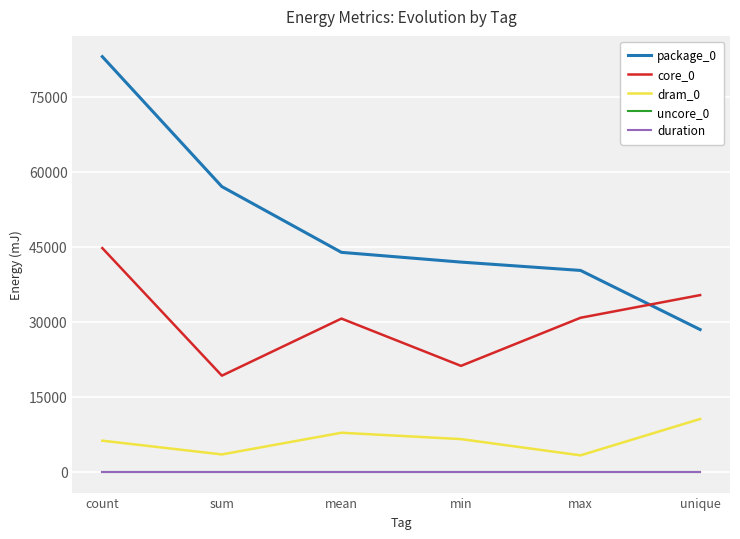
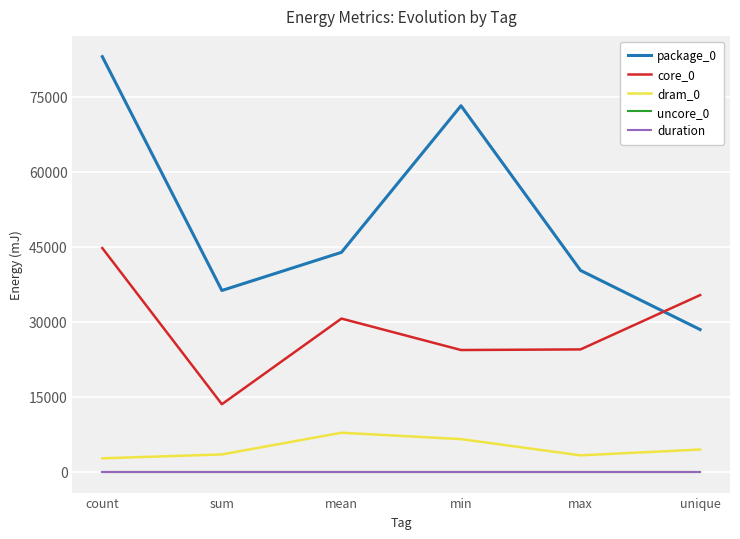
dram_0, count: 6000 -> 3000
package_0, sum: 57000 -> 36000
core_0, sum: 19000 -> 14000
package_0, min: 42000 -> 73000
core_0, min: 21000 -> 24000
core_0, max: 31000 -> 24000
dram_0, unique: 11000 -> 4000
